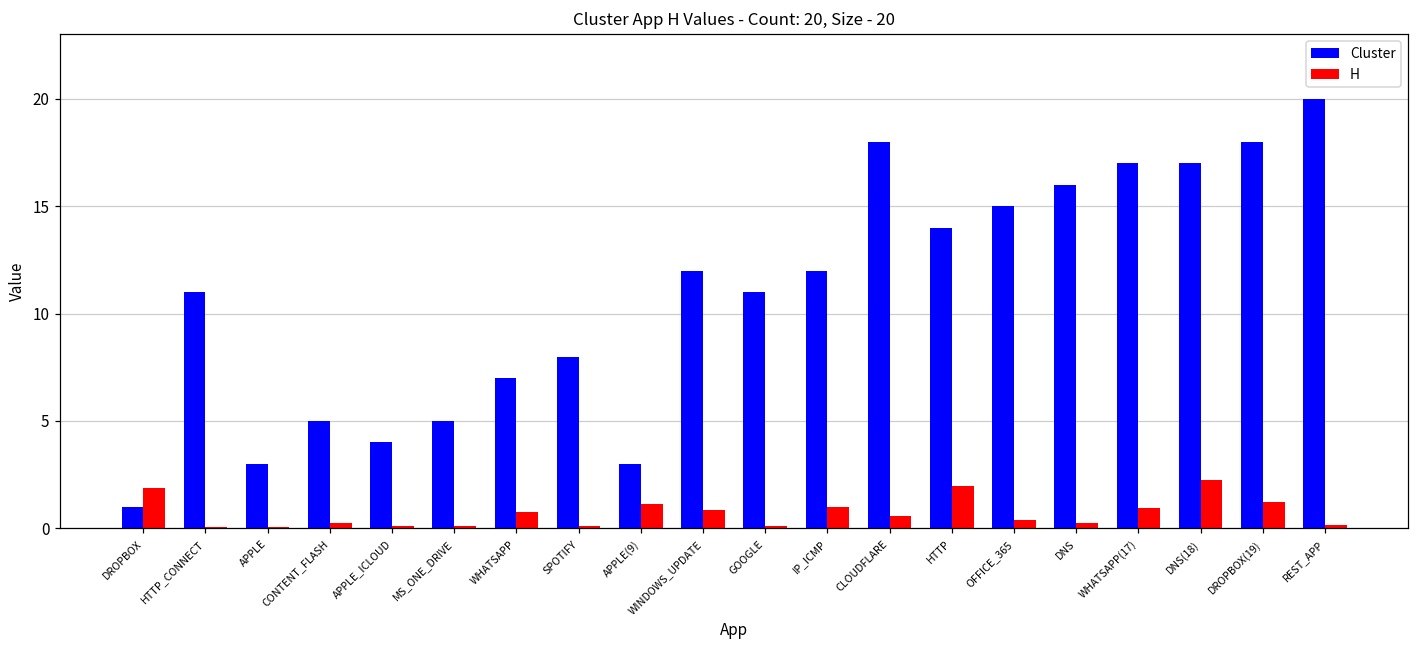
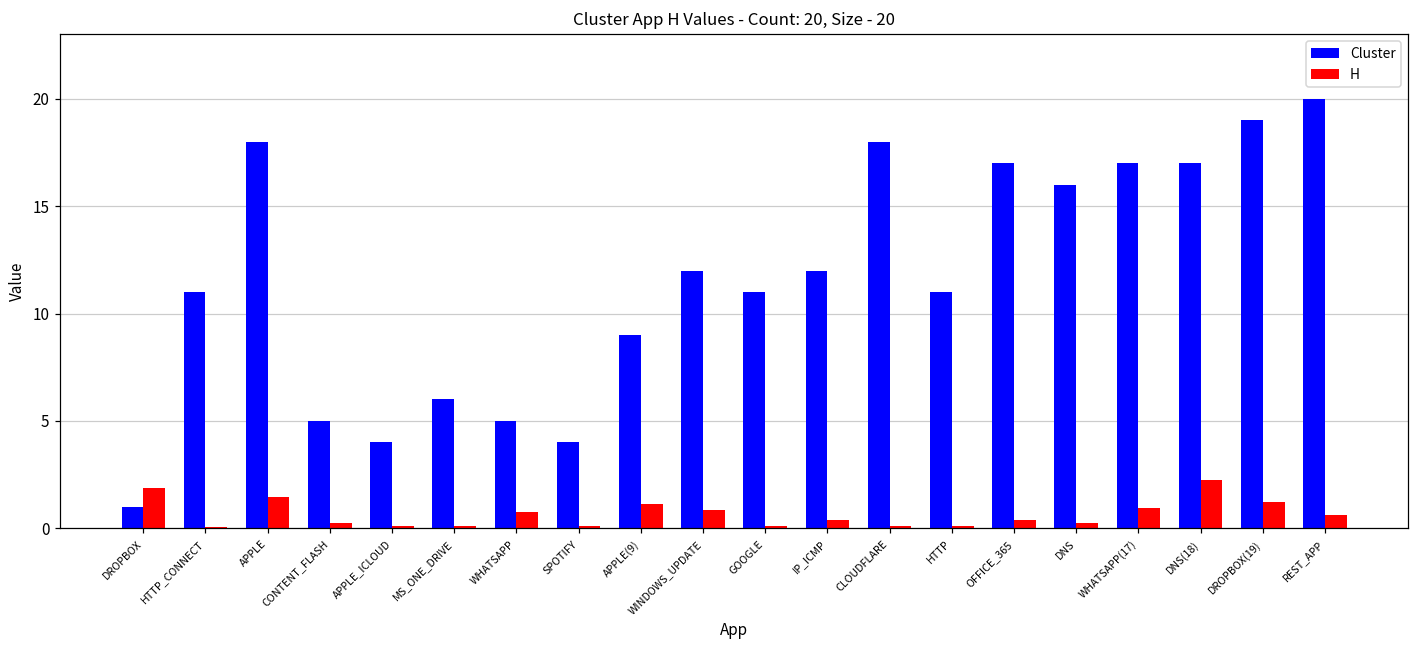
Cluster, APPLE: 3 -> 18
H, APPLE: 0.1 -> 1.5
Cluster, MS_ONE_DRIVE: 5 -> 6
Cluster, WHATSAPP: 7 -> 5
Cluster, SPOTIFY: 8 -> 4
Cluster, APPLE(9): 3 -> 9
H, IP_ICMP: 1.0 -> 0.4
H, CLOUDFLARE: 0.6 -> 0.1
Cluster, HTTP: 14 -> 11
H, HTTP: 2.0 -> 0.1
Cluster, OFFICE_365: 15 -> 17
Cluster, DROPBOX(19): 18 -> 19
H, REST_APP: 0.1 -> 0.6
